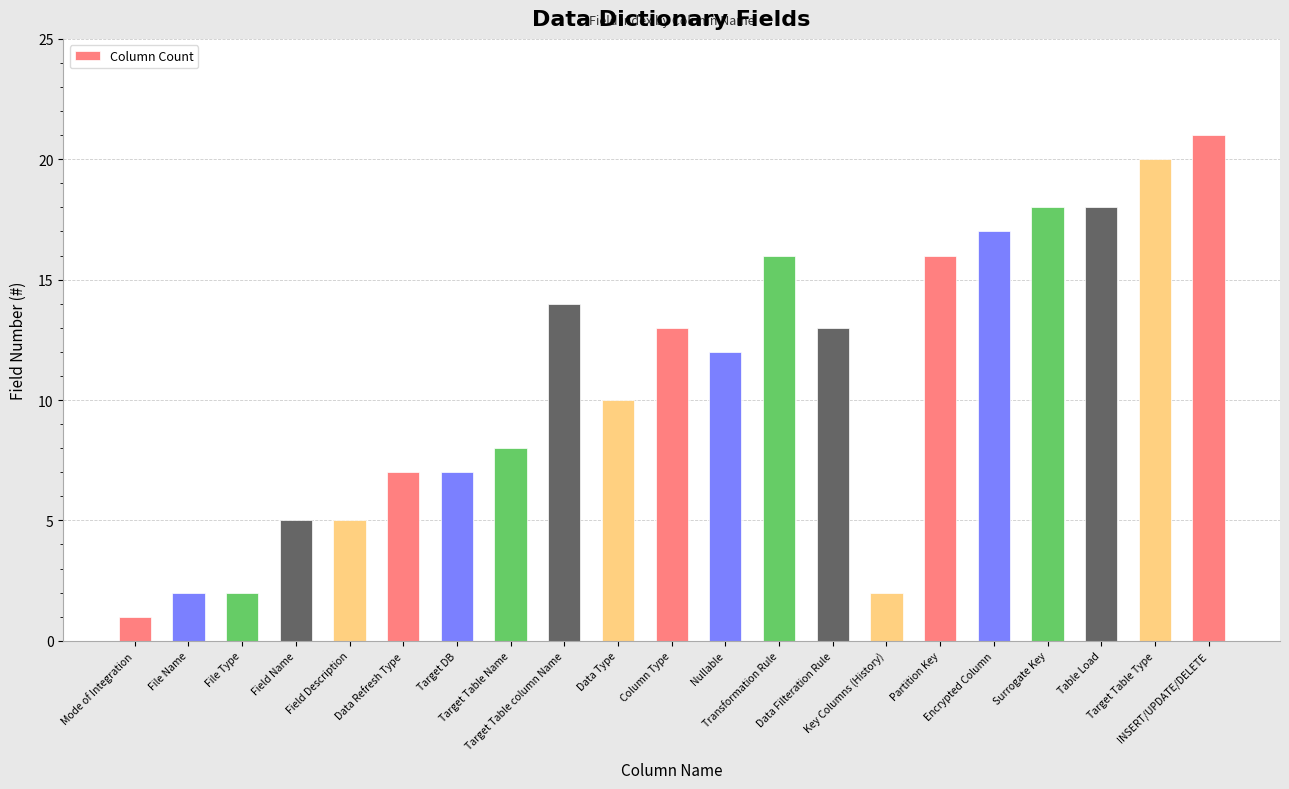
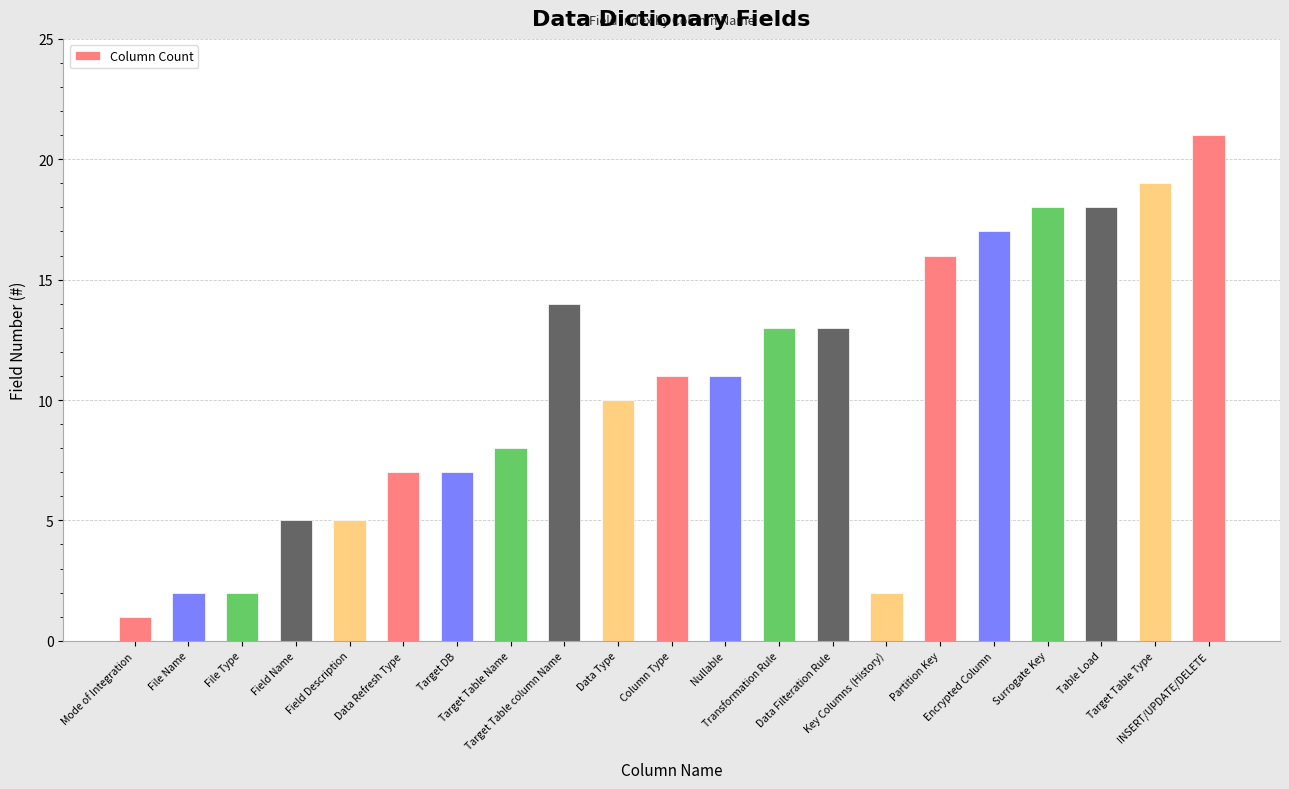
Column Type: 13 -> 11
Nullable: 12 -> 11
Transformation Rule: 16 -> 13
Target Table Type: 20 -> 19
